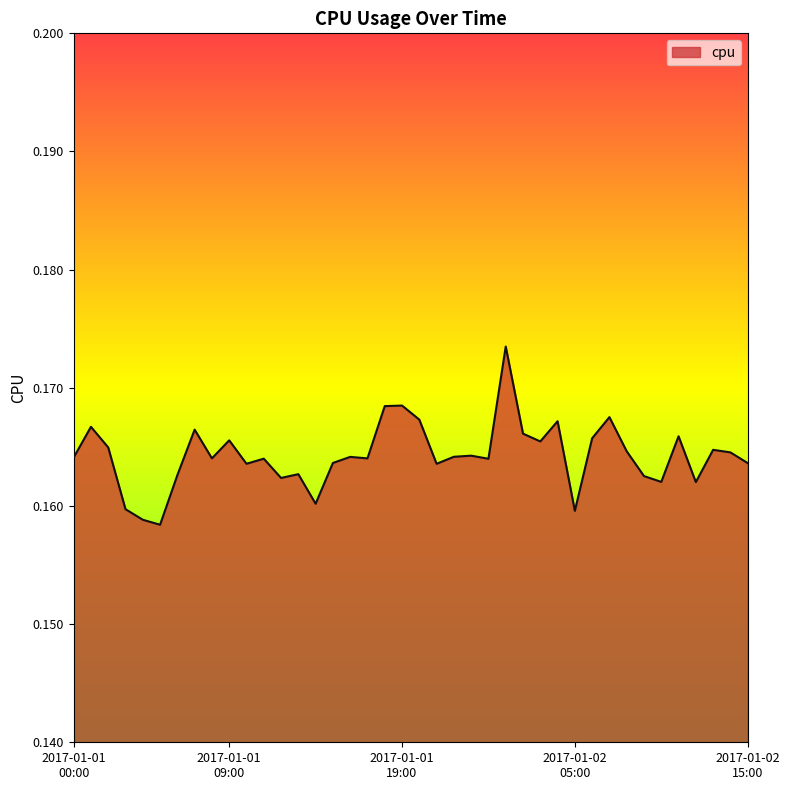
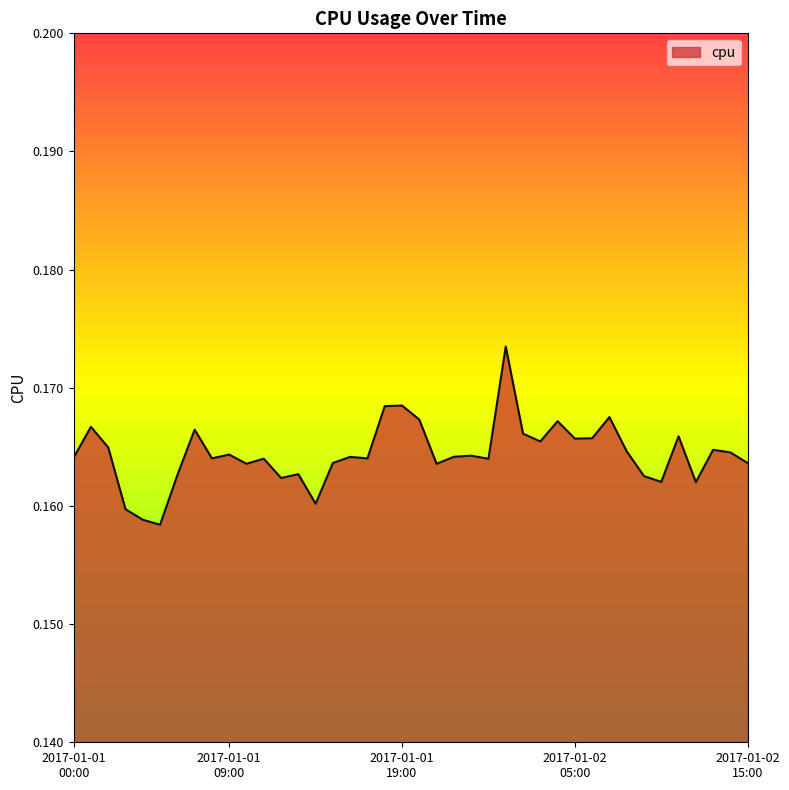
2017-01-01 09:00: 0.1656 -> 0.1643
2017-01-02 05:00: 0.1596 -> 0.1657
